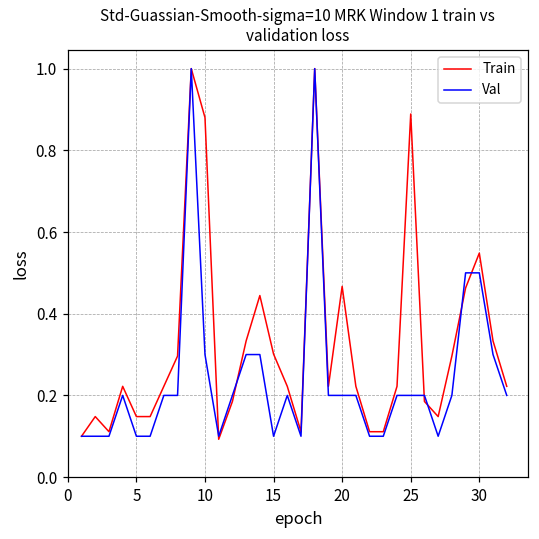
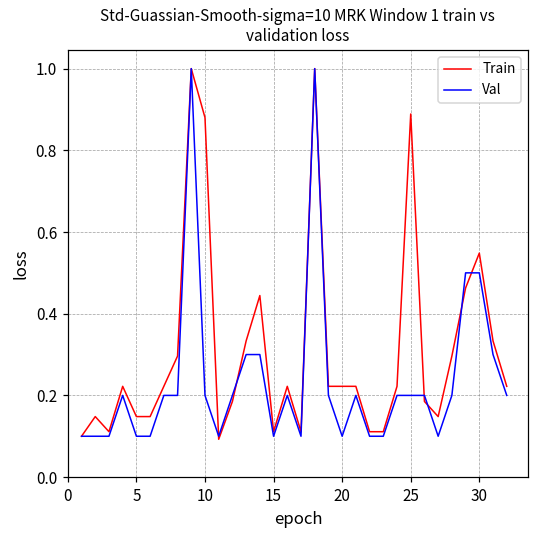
Val, 10: 0.30 -> 0.20
Train, 15: 0.30 -> 0.11
Train, 20: 0.47 -> 0.22
Val, 20: 0.20 -> 0.10
